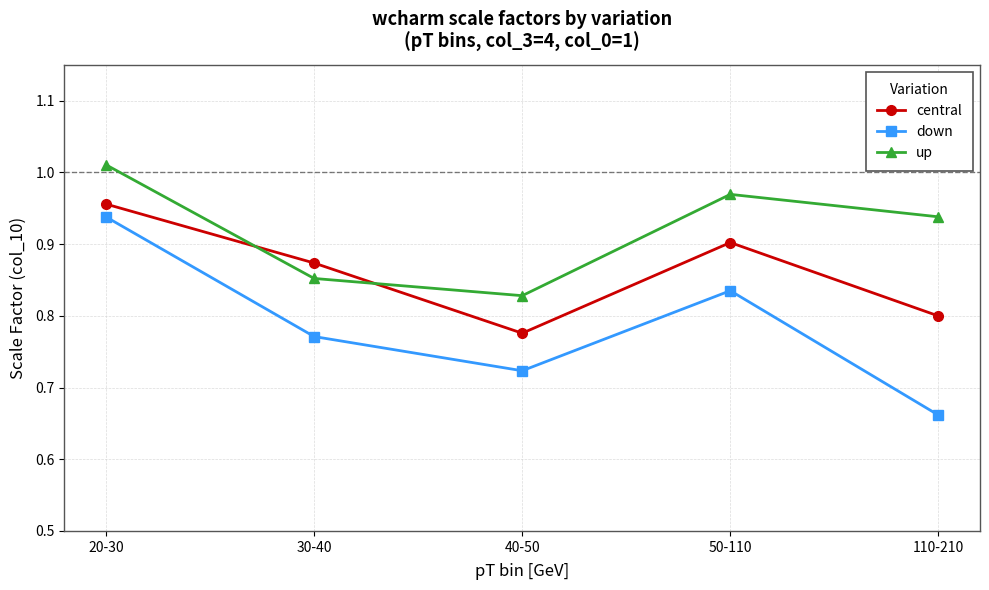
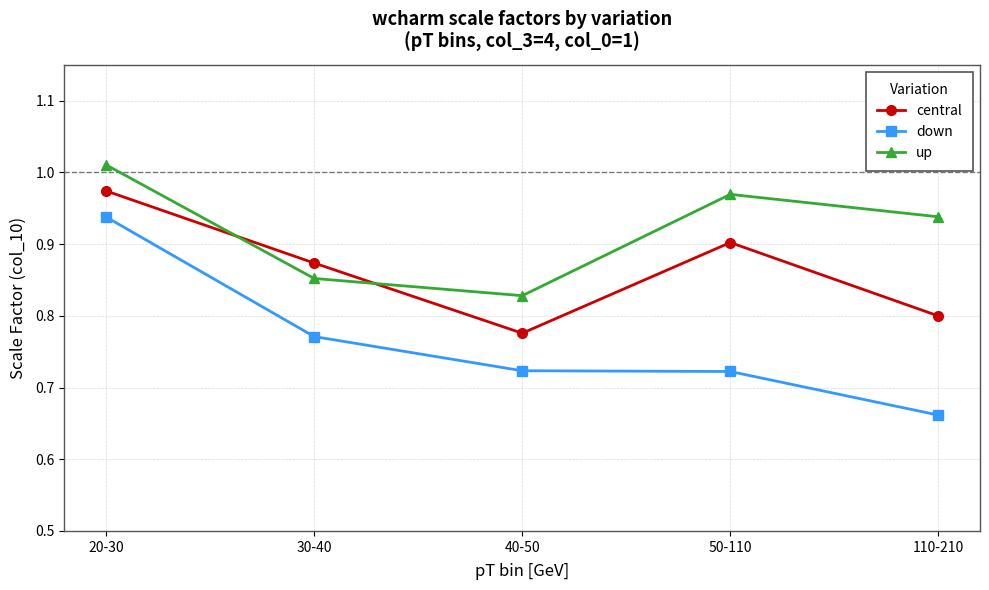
central, 20-30: 0.96 -> 0.97
down, 50-110: 0.83 -> 0.72
